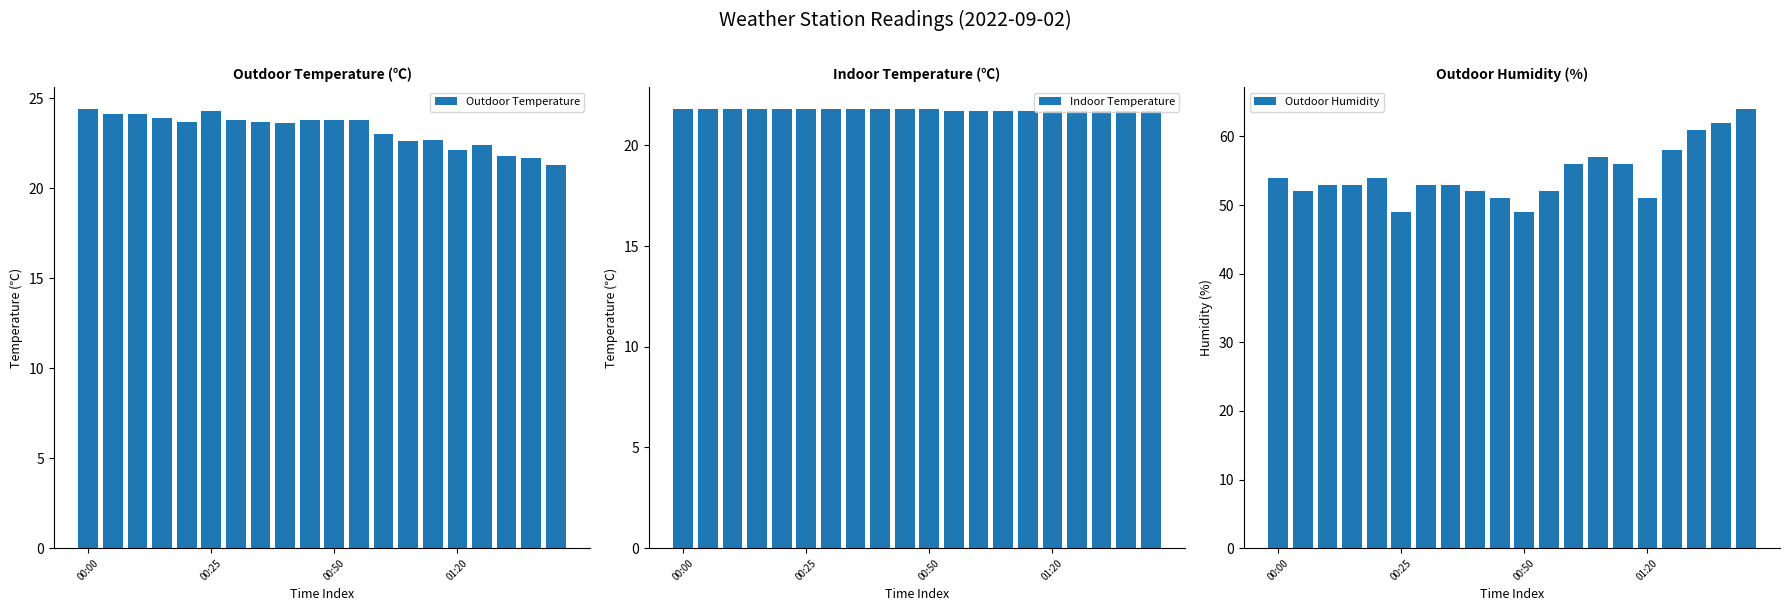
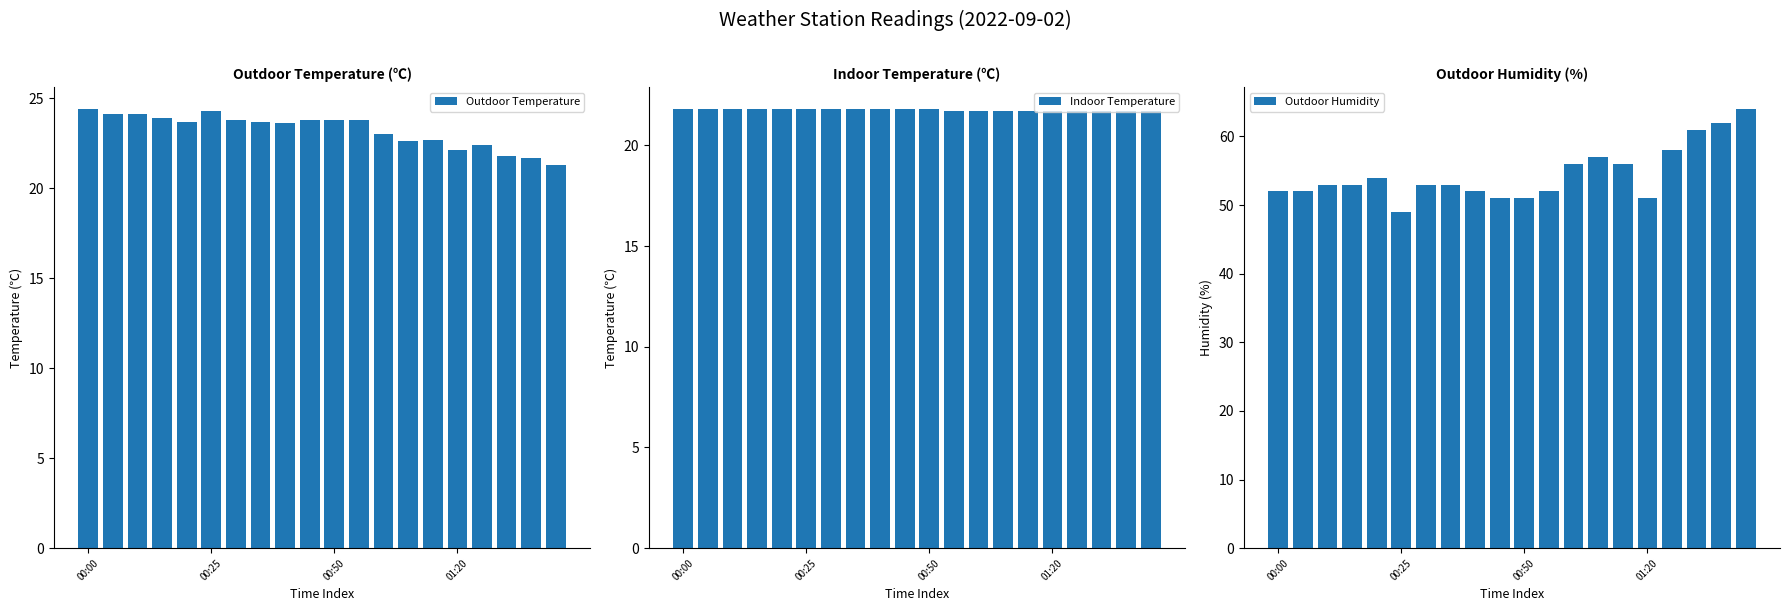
Outdoor Humidity (%), 00:00: 54 -> 52
Outdoor Humidity (%), 00:50: 49 -> 51
